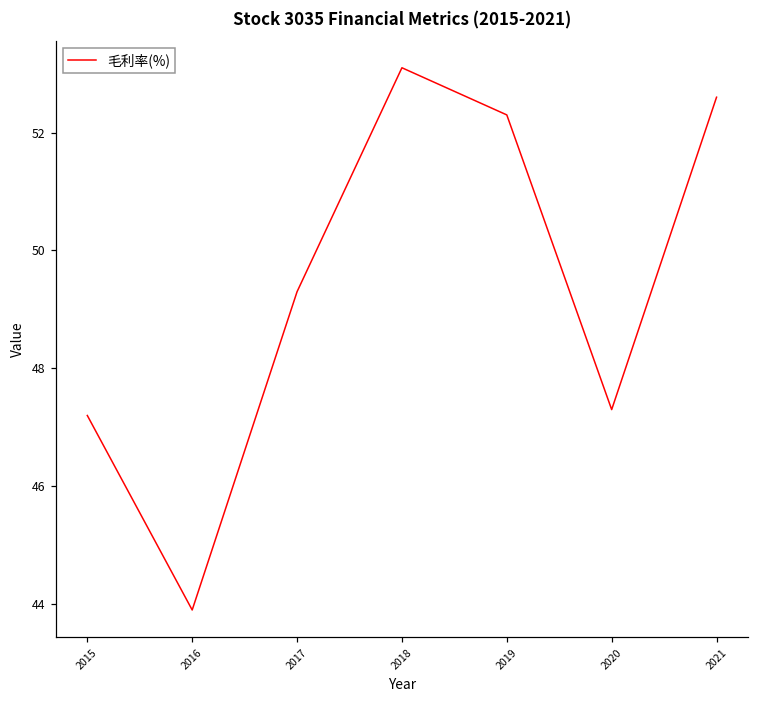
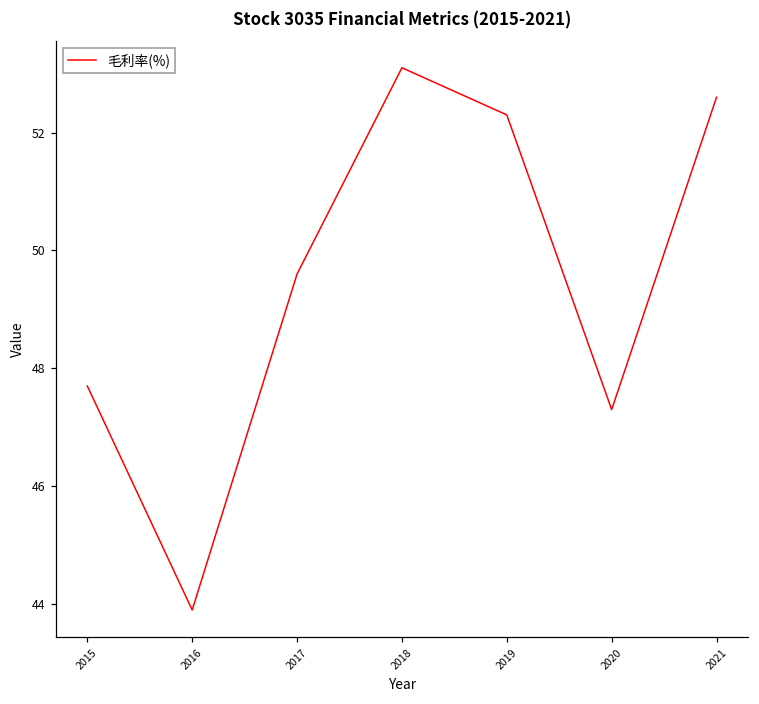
2015: 47.2 -> 47.7
2017: 49.3 -> 49.6
